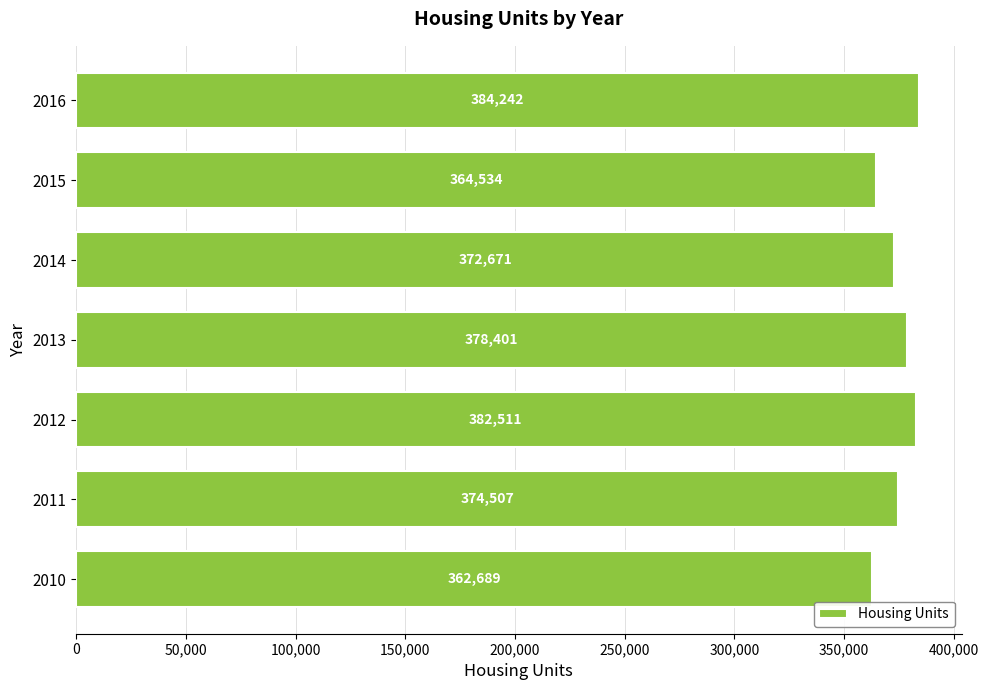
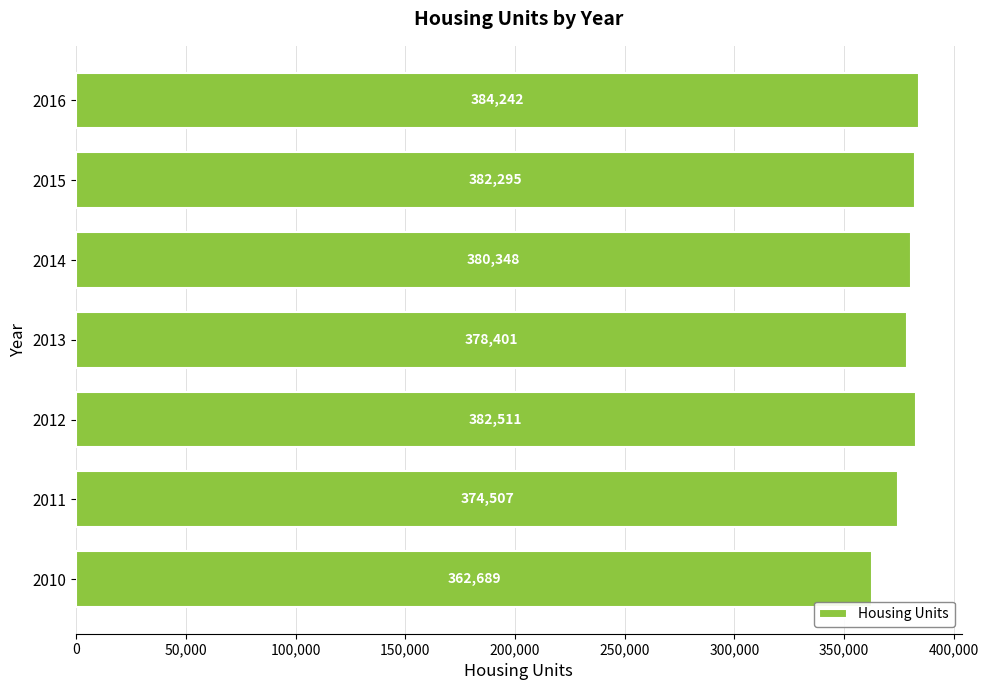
2015: 364,534 -> 382,295
2014: 372,671 -> 380,348
